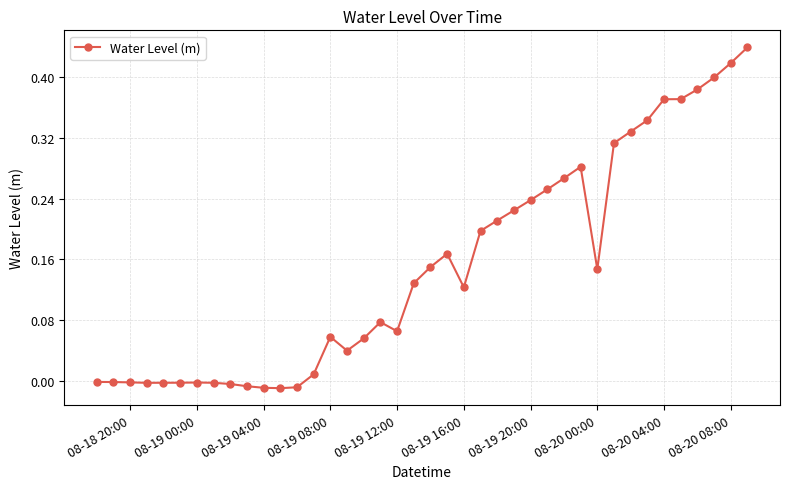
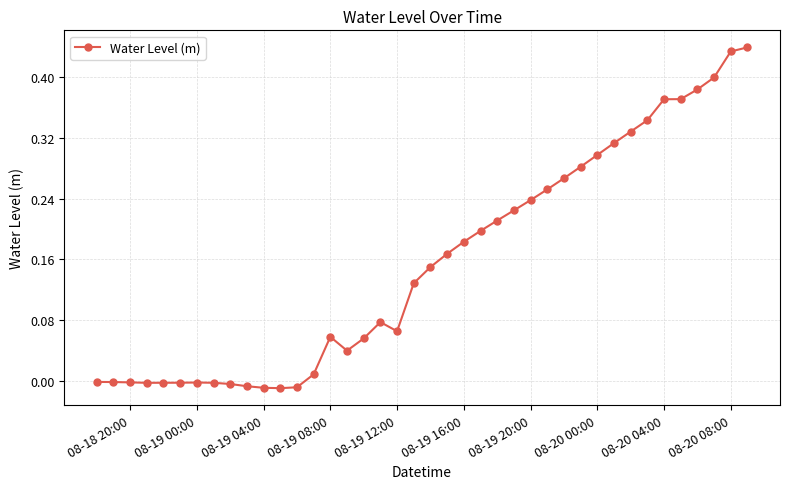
08-19 16:00: 0.12 -> 0.18
08-20 00:00: 0.15 -> 0.30
08-20 08:00: 0.42 -> 0.43
